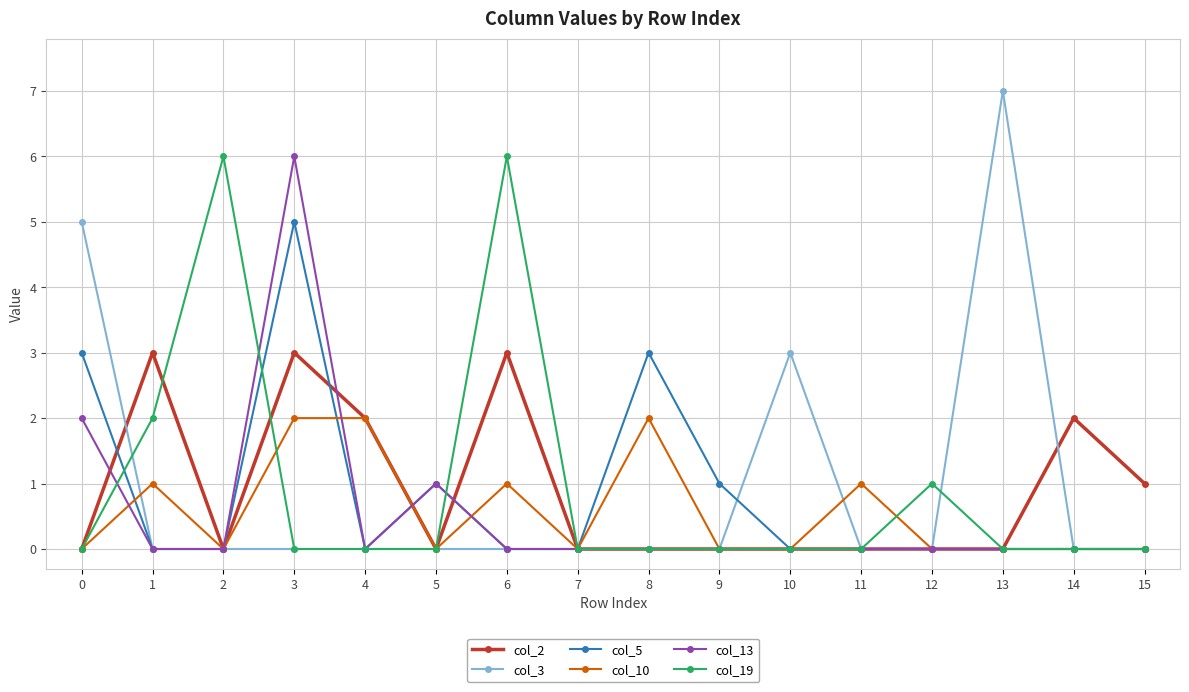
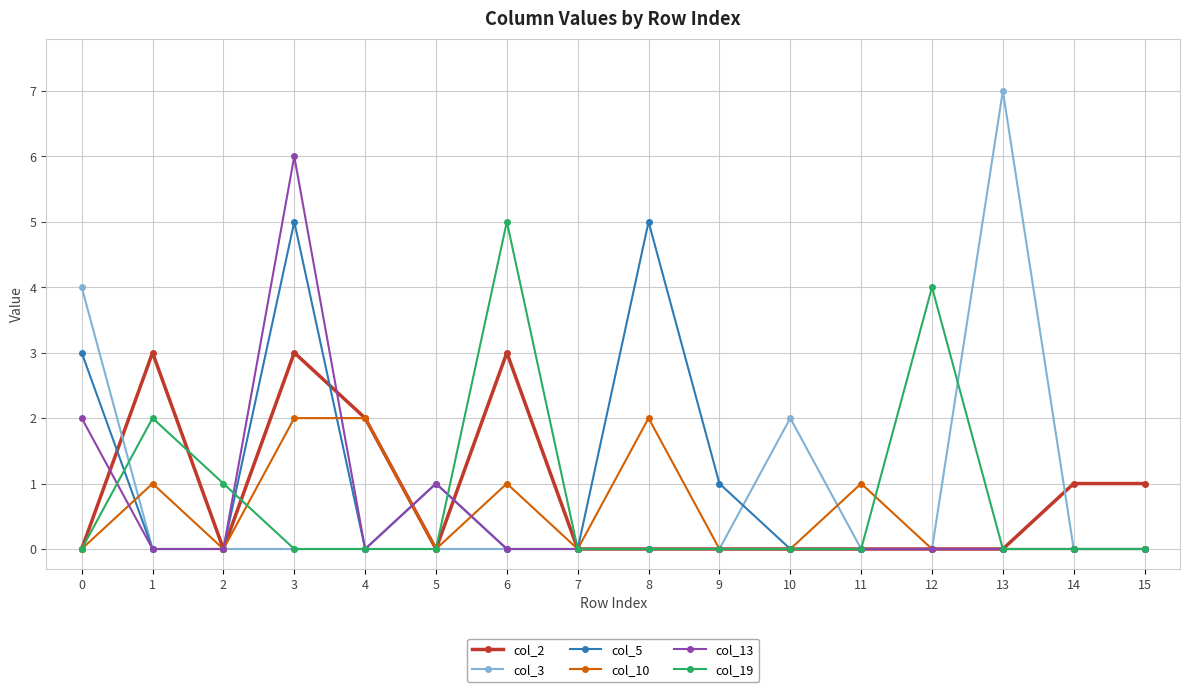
col_3, 0: 5 -> 4
col_19, 2: 6 -> 1
col_19, 6: 6 -> 5
col_5, 8: 3 -> 5
col_3, 10: 3 -> 2
col_19, 12: 1 -> 4
col_2, 14: 2 -> 1
